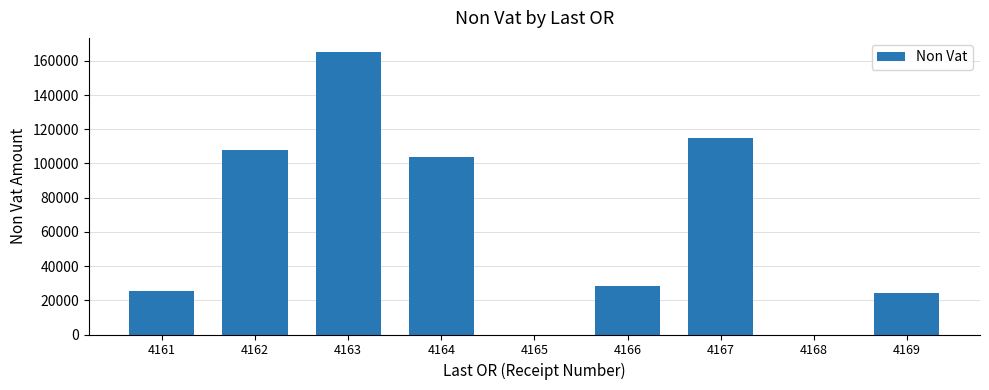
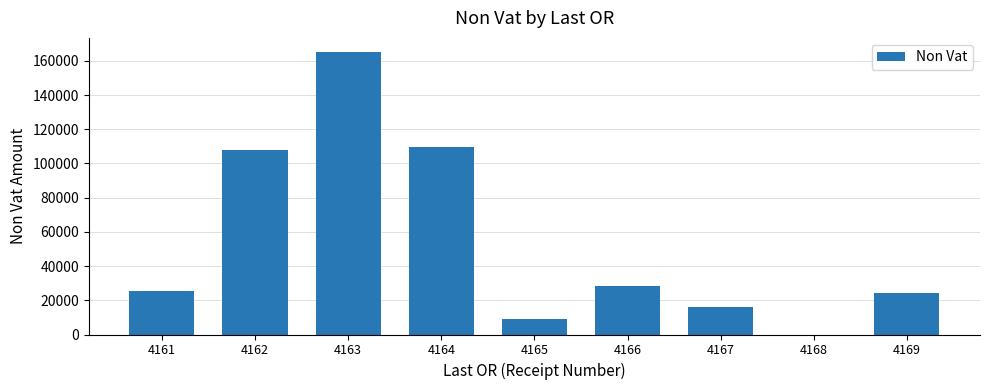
4164: 104000 -> 109000
4165: 0 -> 9000
4167: 115000 -> 16000
